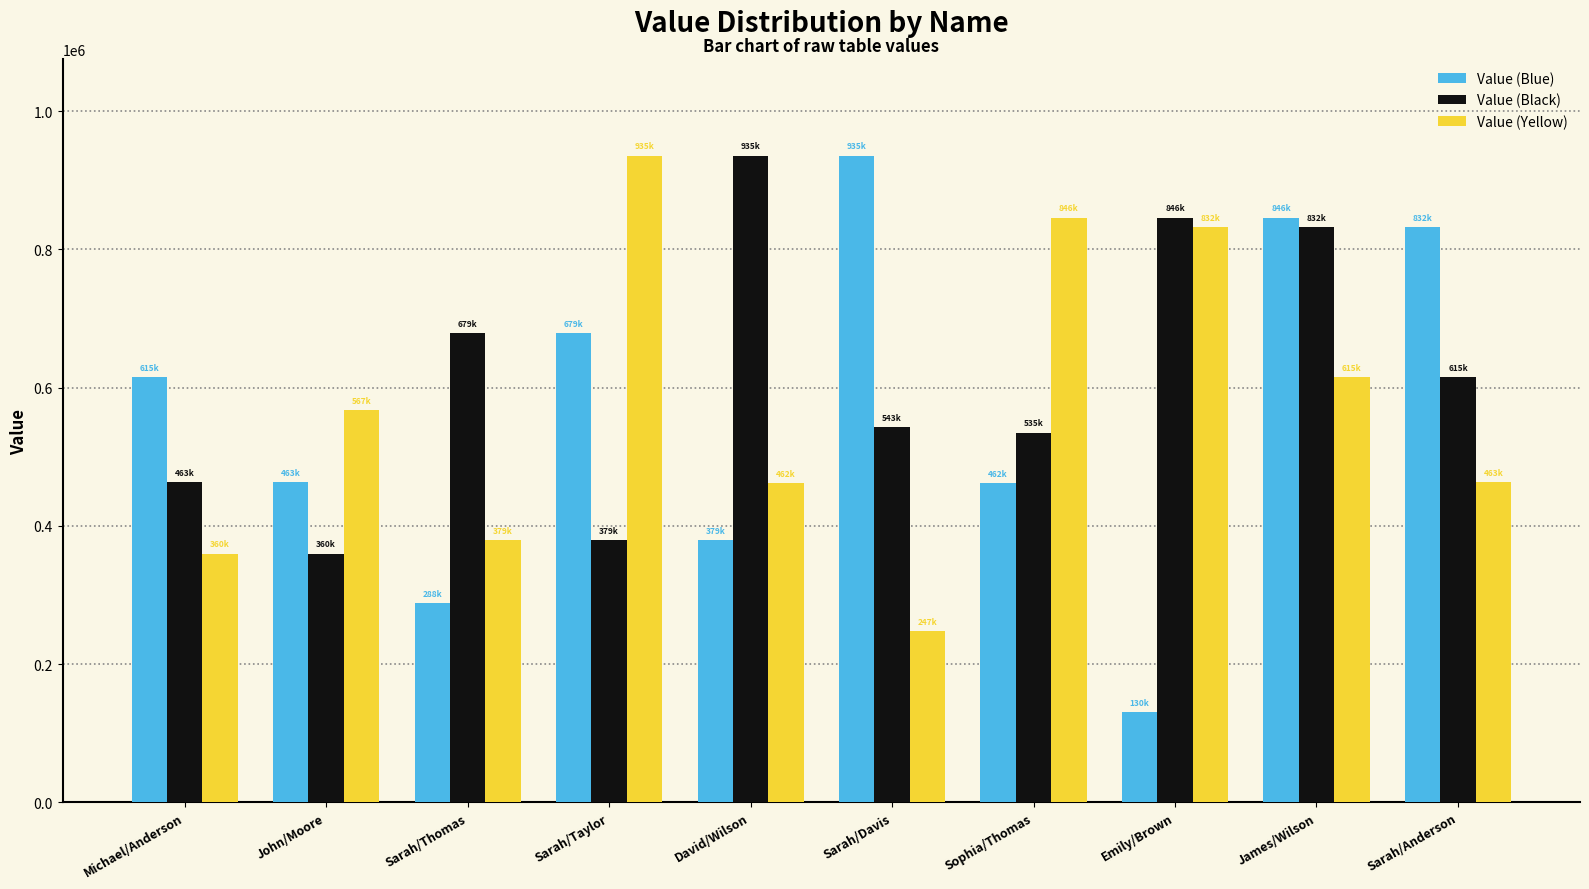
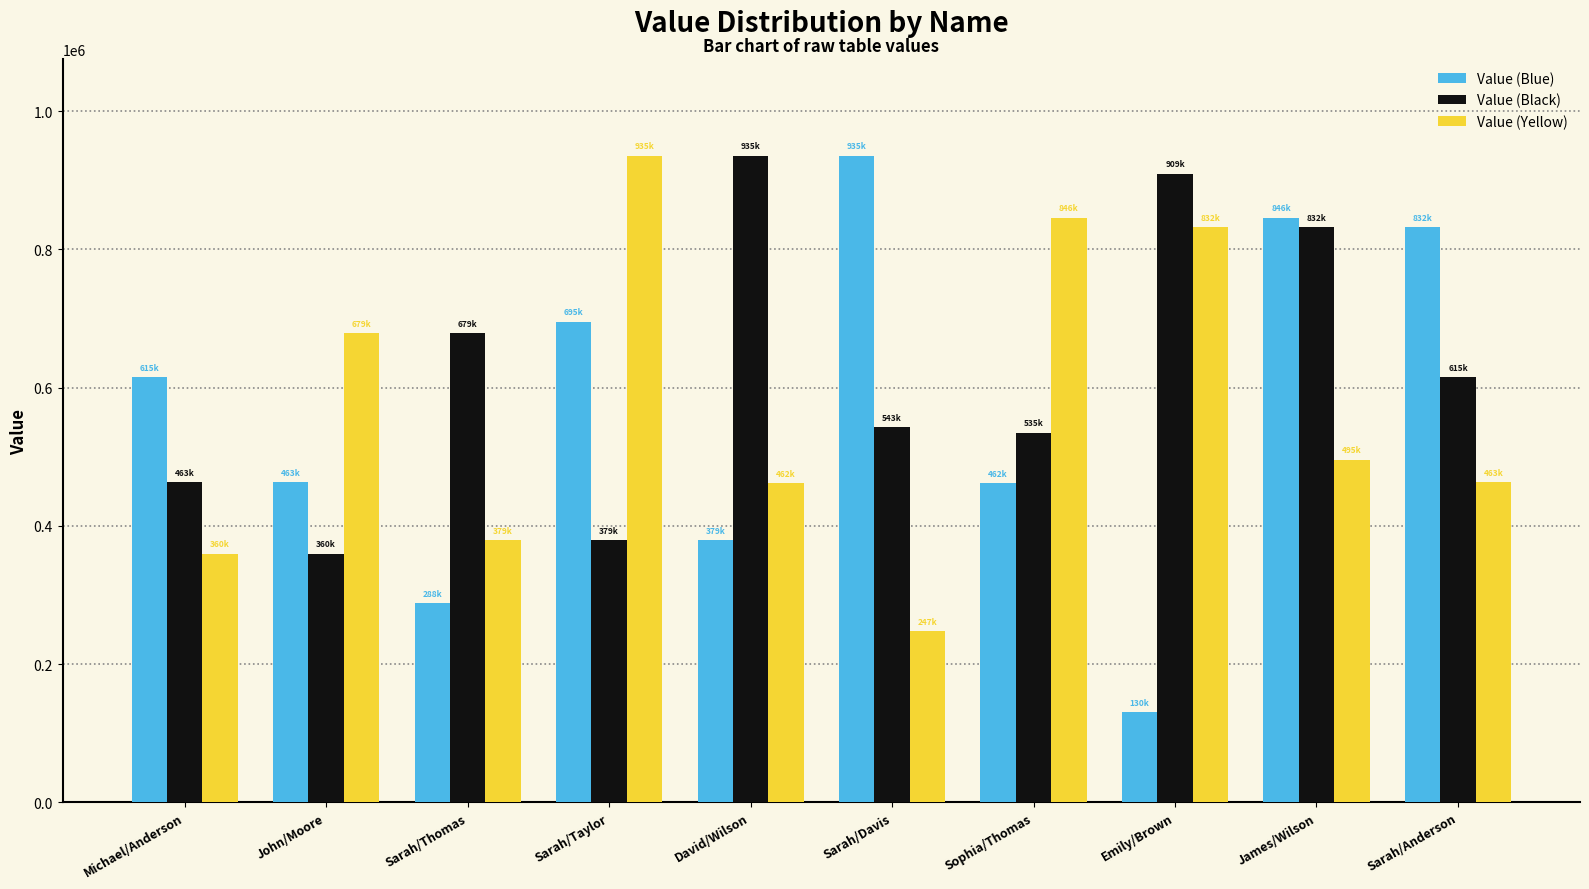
Value (Yellow), John/Moore: 567k -> 679k
Value (Blue), Sarah/Taylor: 679k -> 695k
Value (Black), Emily/Brown: 846k -> 909k
Value (Yellow), James/Wilson: 615k -> 495k
